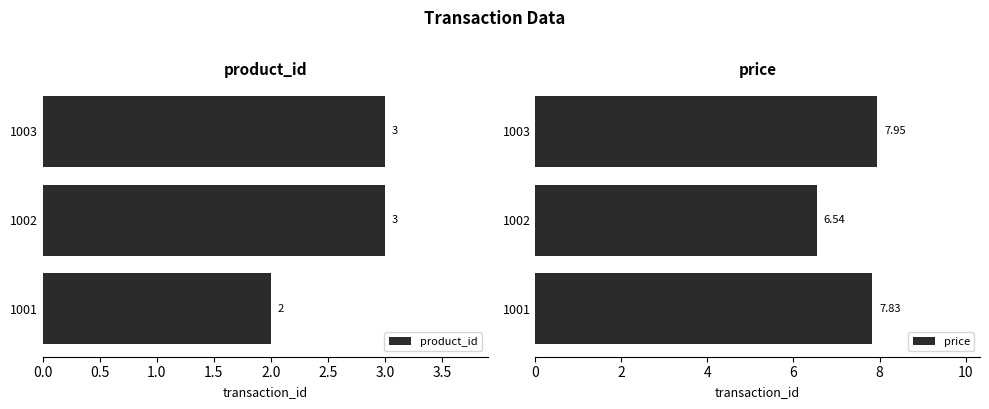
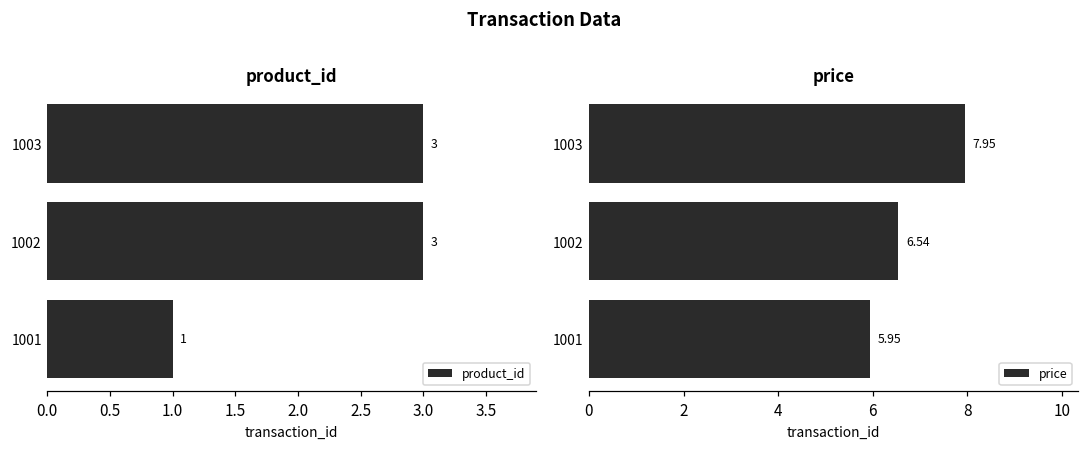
product_id, 1001: 2 -> 1
price, 1001: 7.83 -> 5.95
